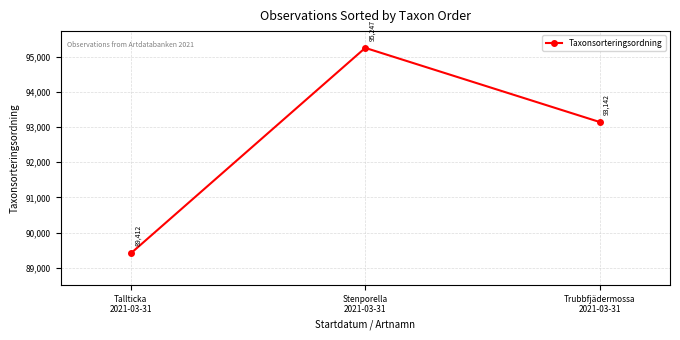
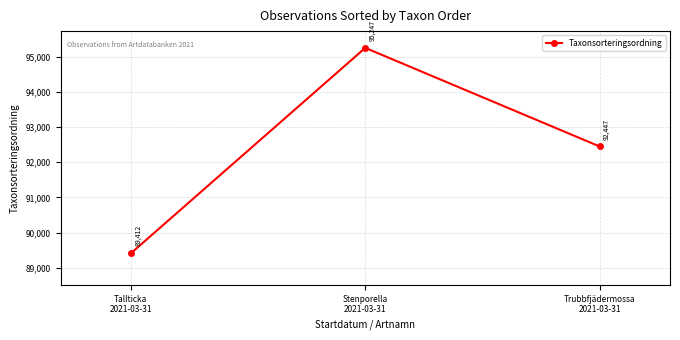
Trubbfjädermossa 2021-03-31: 93,142 -> 92,447
